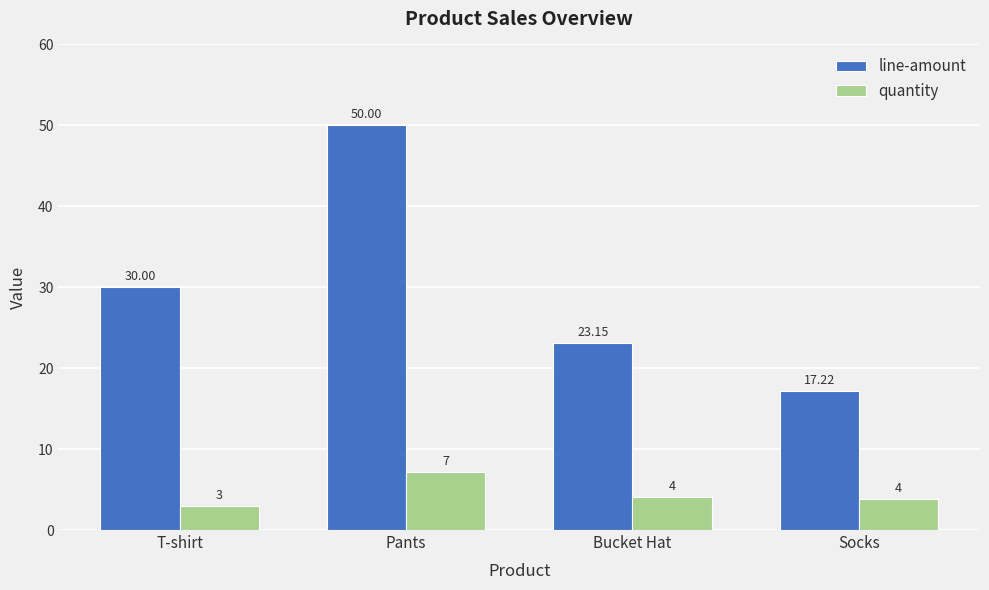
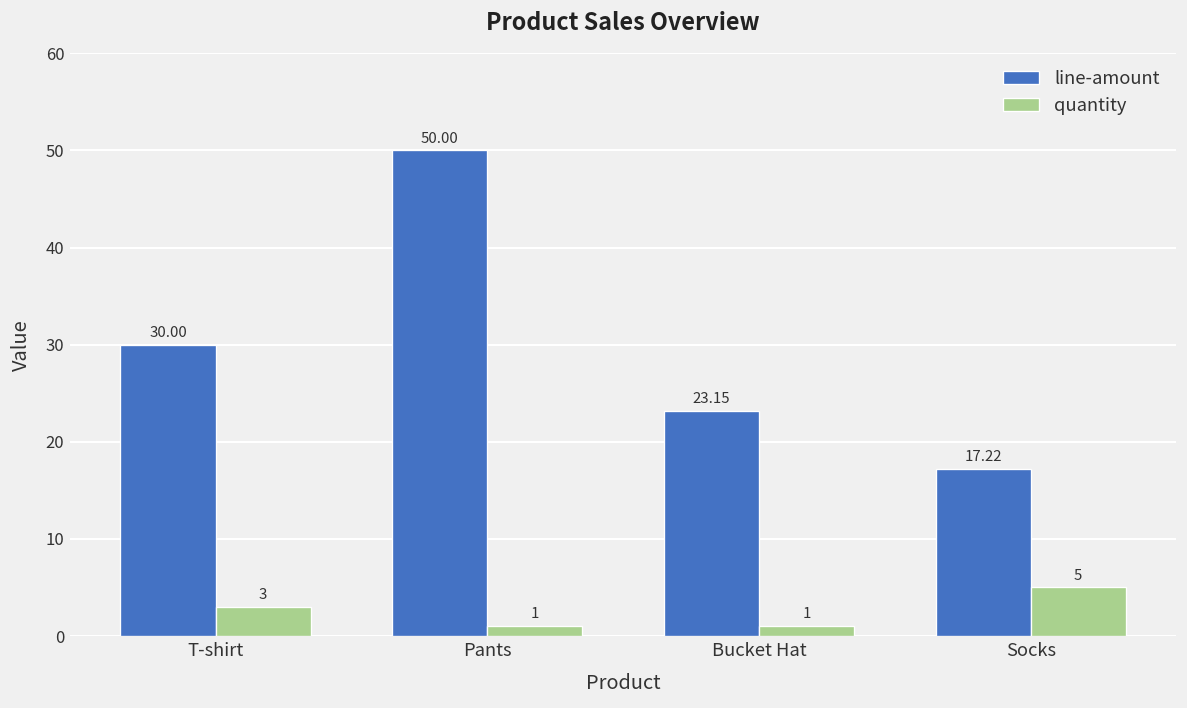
quantity, Pants: 7 -> 1
quantity, Bucket Hat: 4 -> 1
quantity, Socks: 4 -> 5
